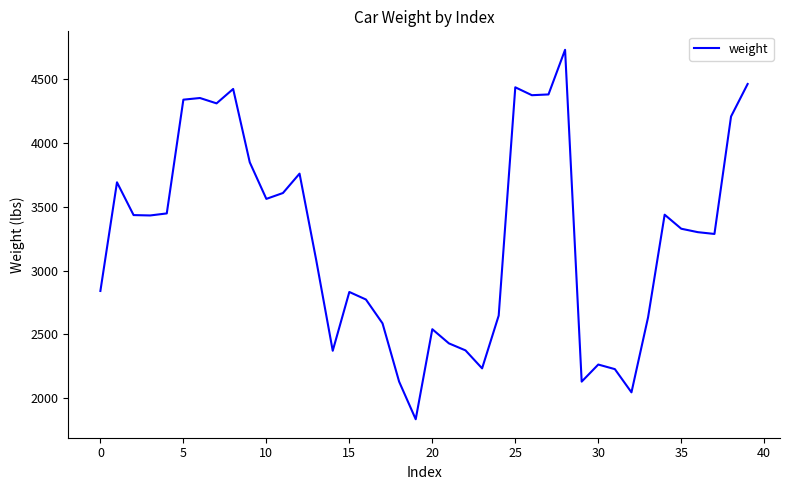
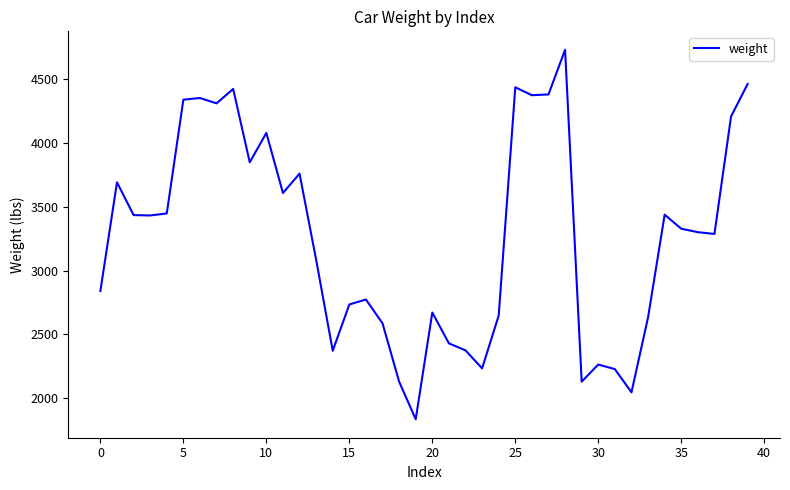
10: 3560 -> 4080
15: 2830 -> 2740
20: 2540 -> 2670
